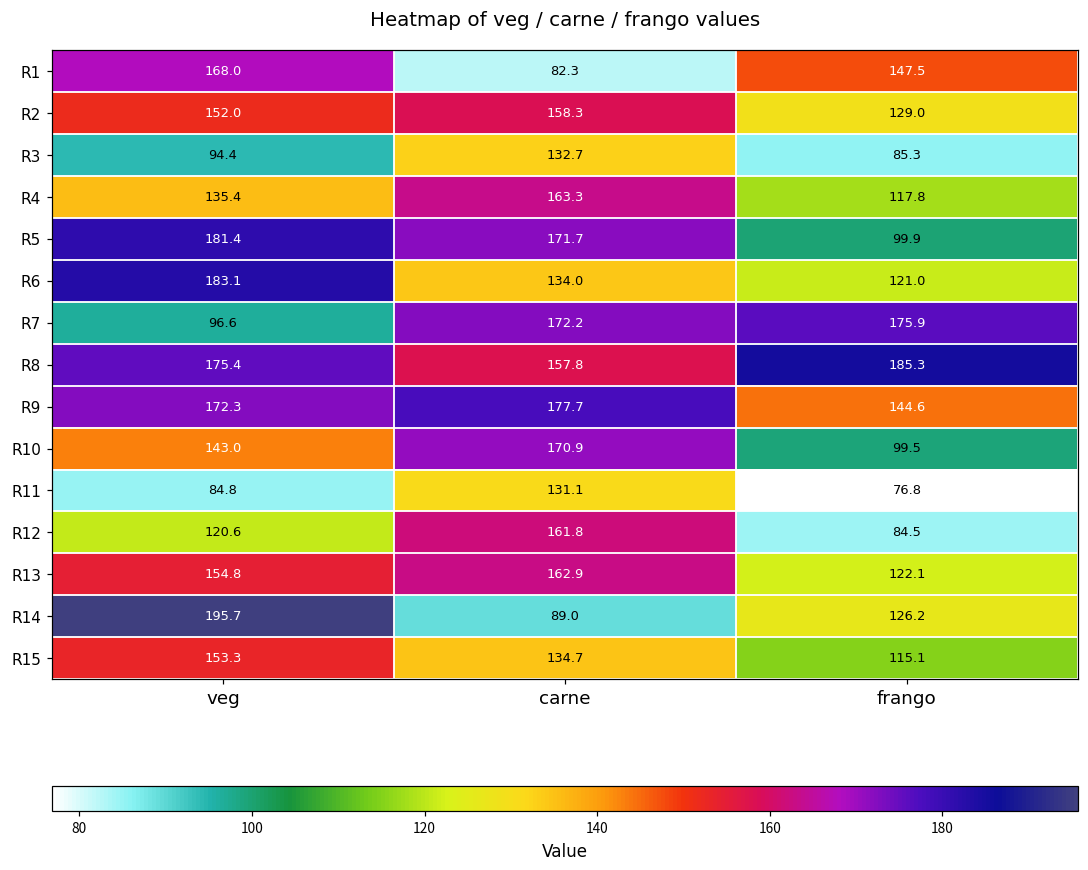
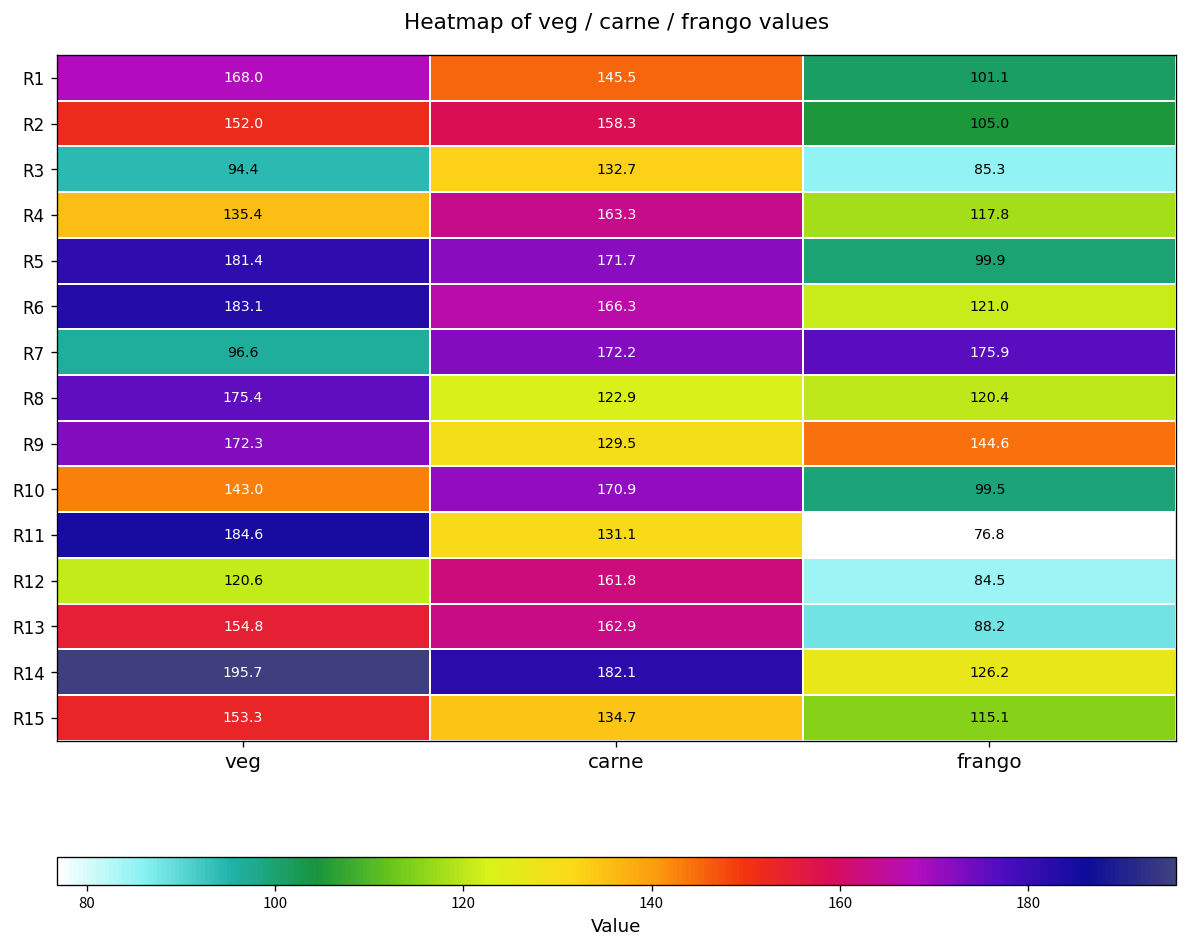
R1, carne: 82.3 -> 145.5
R1, frango: 147.5 -> 101.1
R2, frango: 129.0 -> 105.0
R6, carne: 134.0 -> 166.3
R8, carne: 157.8 -> 122.9
R8, frango: 185.3 -> 120.4
R9, carne: 177.7 -> 129.5
R11, veg: 84.8 -> 184.6
R13, frango: 122.1 -> 88.2
R14, carne: 89.0 -> 182.1
